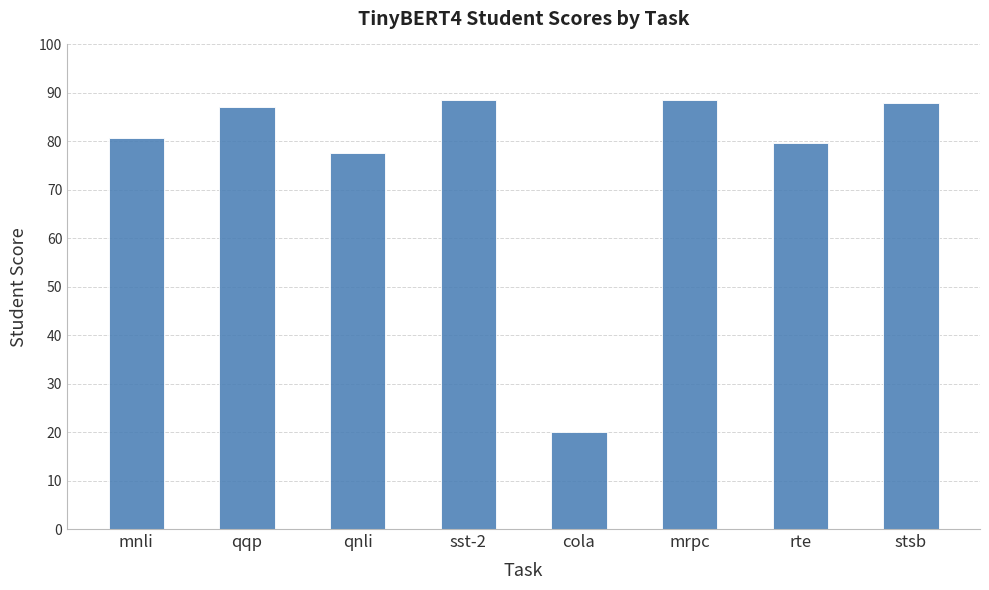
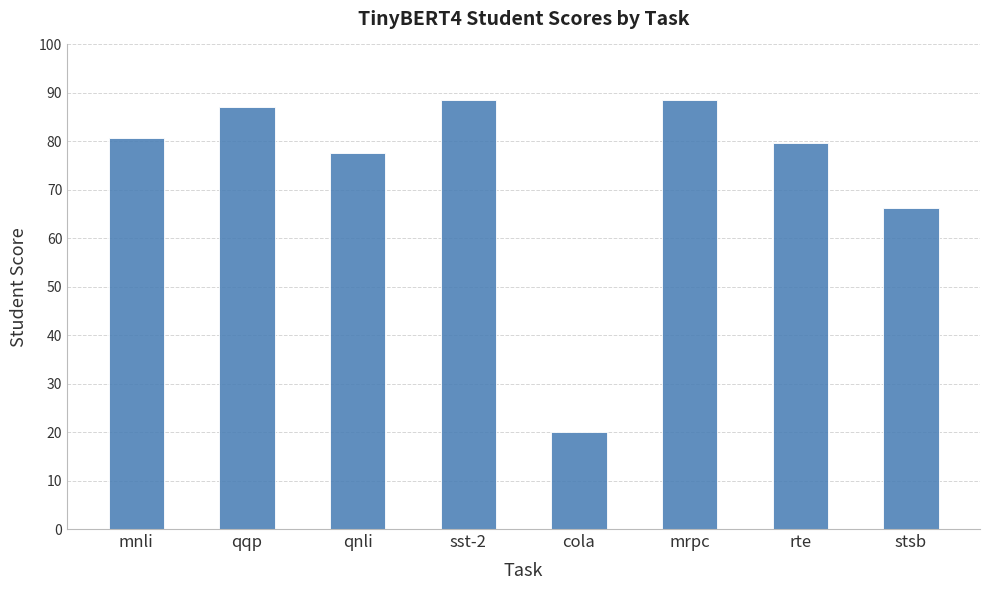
stsb: 88 -> 66
